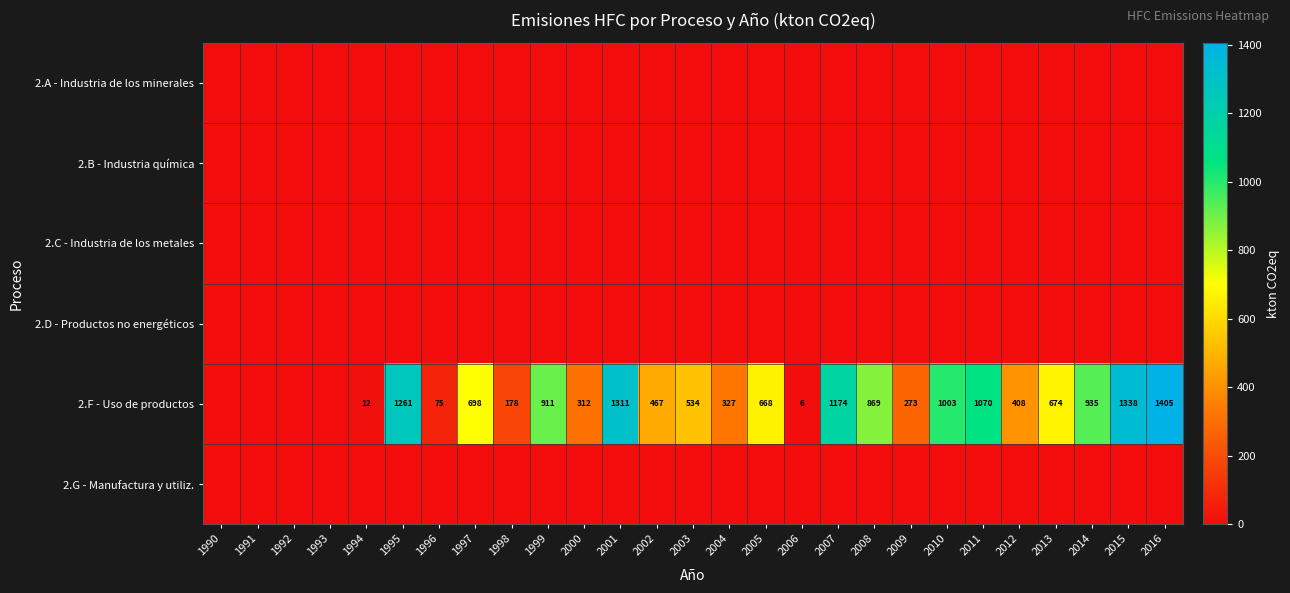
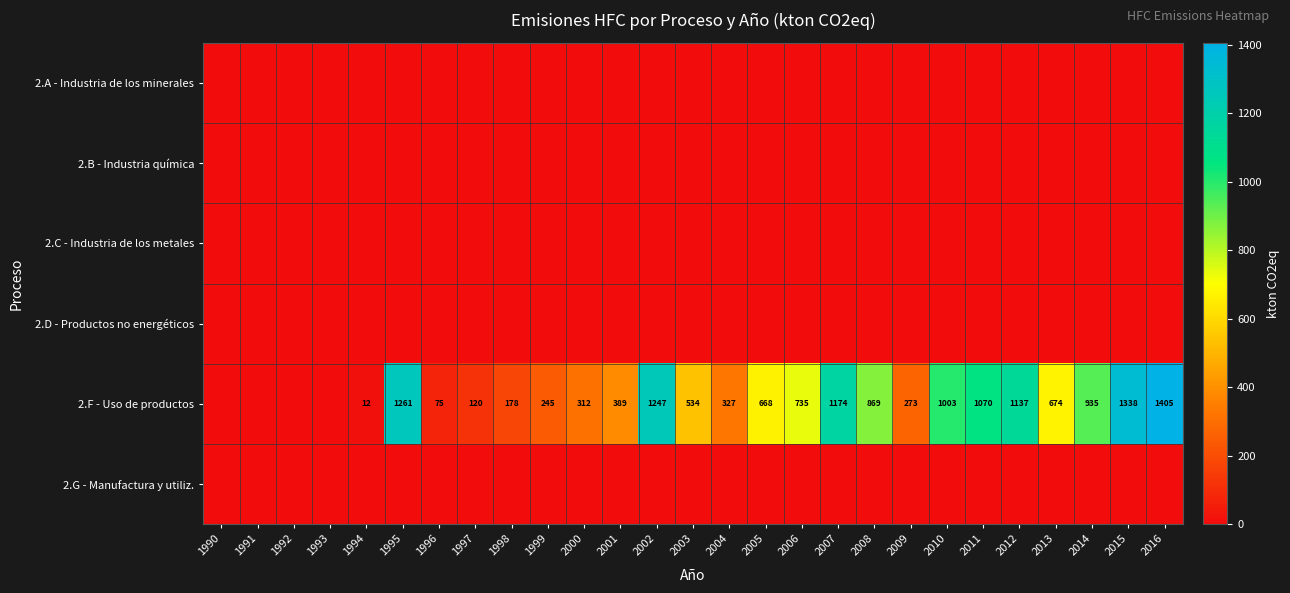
2.F - Uso de productos, 1997: 698 -> 120
2.F - Uso de productos, 1999: 911 -> 245
2.F - Uso de productos, 2001: 1311 -> 389
2.F - Uso de productos, 2002: 467 -> 1247
2.F - Uso de productos, 2006: 6 -> 735
2.F - Uso de productos, 2012: 408 -> 1137
